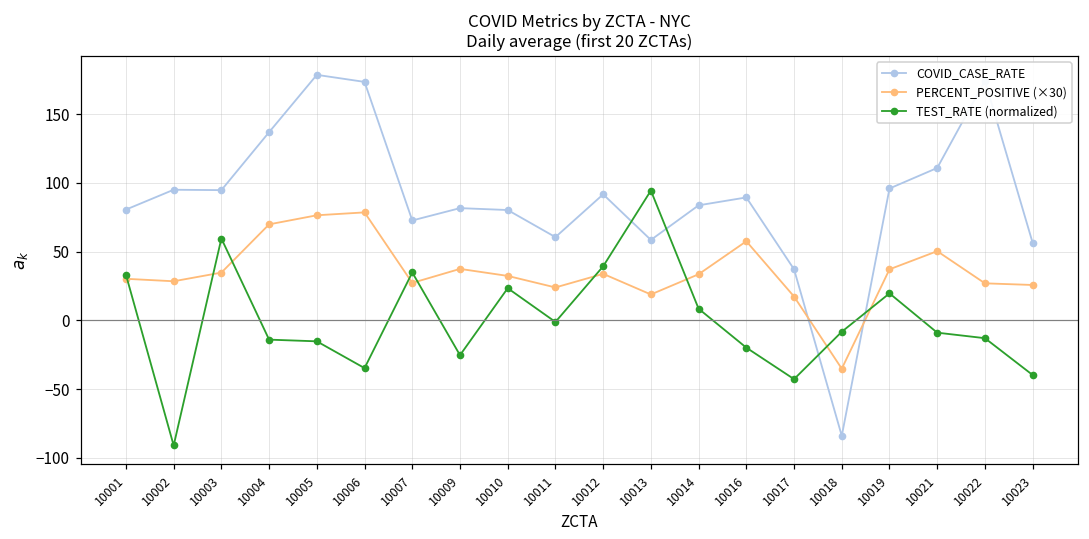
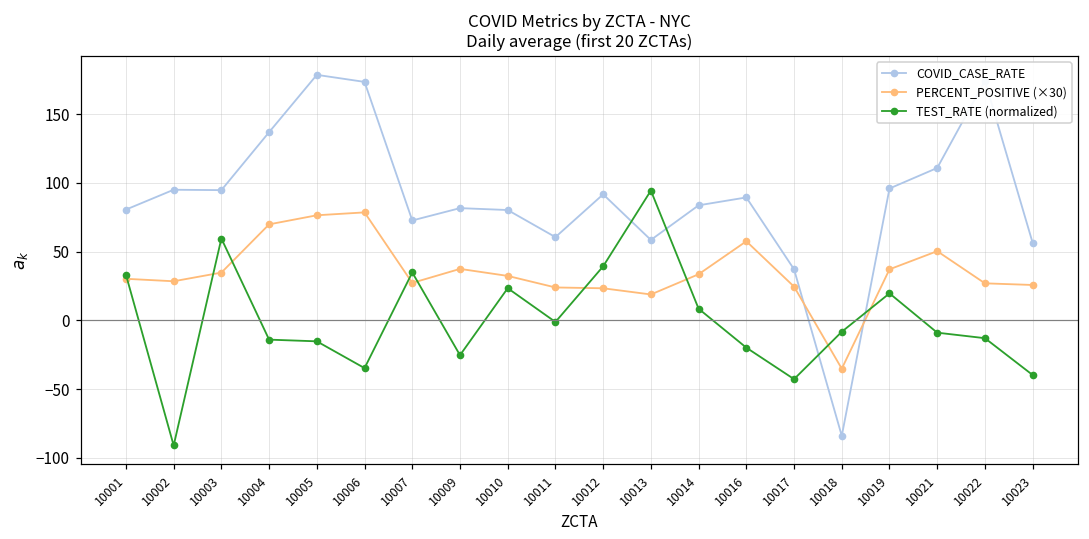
PERCENT_POSITIVE (×30), 10012: 34 -> 23
PERCENT_POSITIVE (×30), 10017: 17 -> 25
